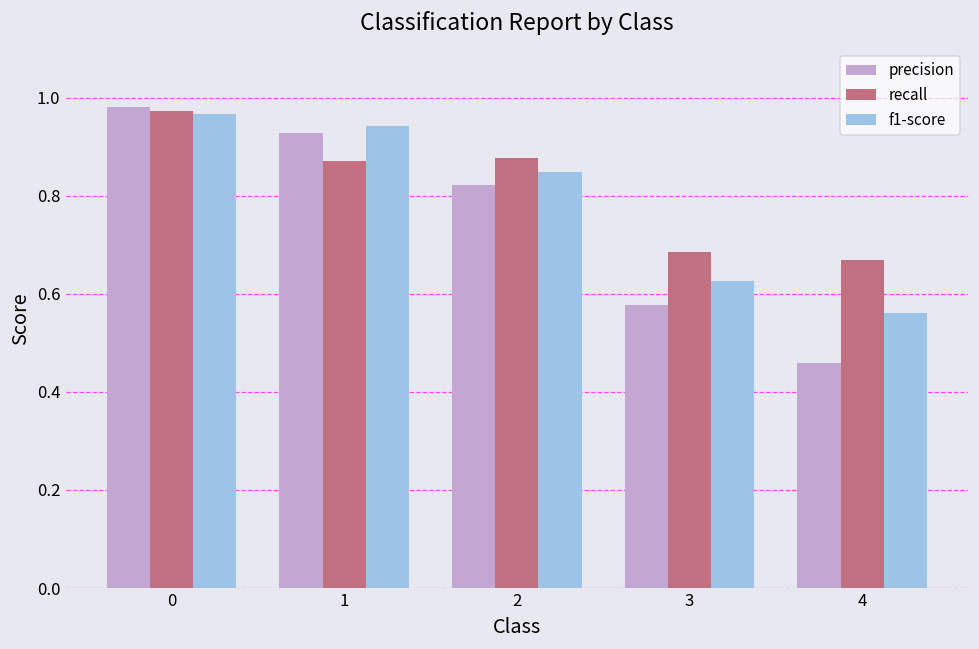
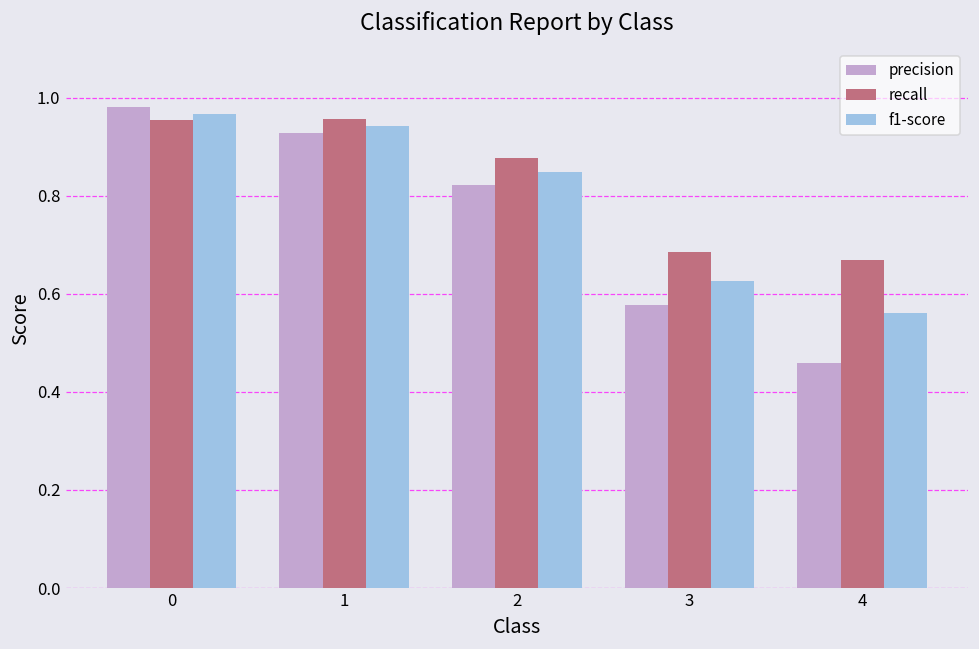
recall, 0: 0.97 -> 0.95
recall, 1: 0.87 -> 0.96
